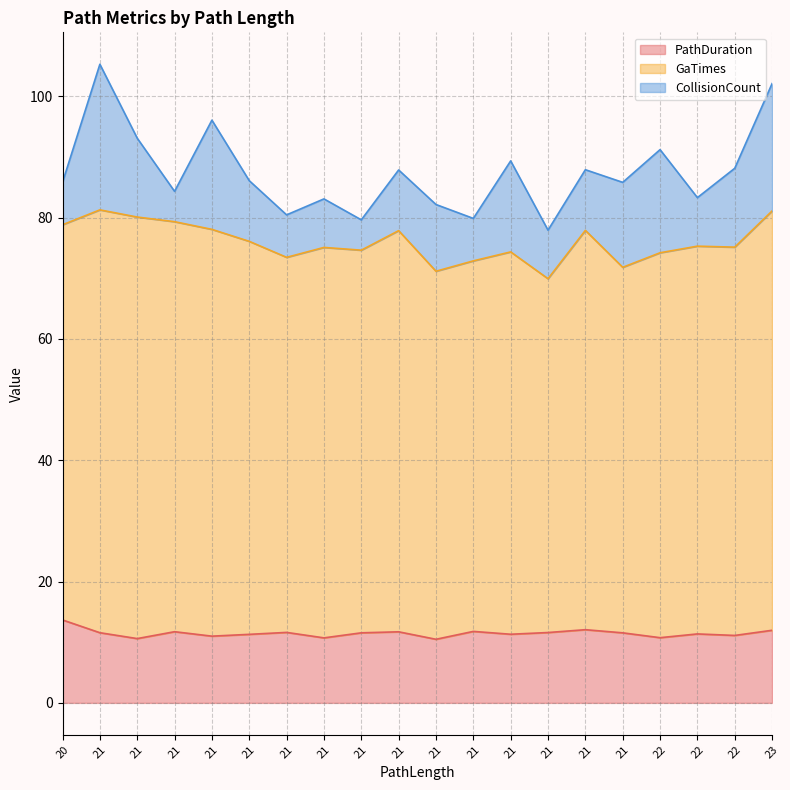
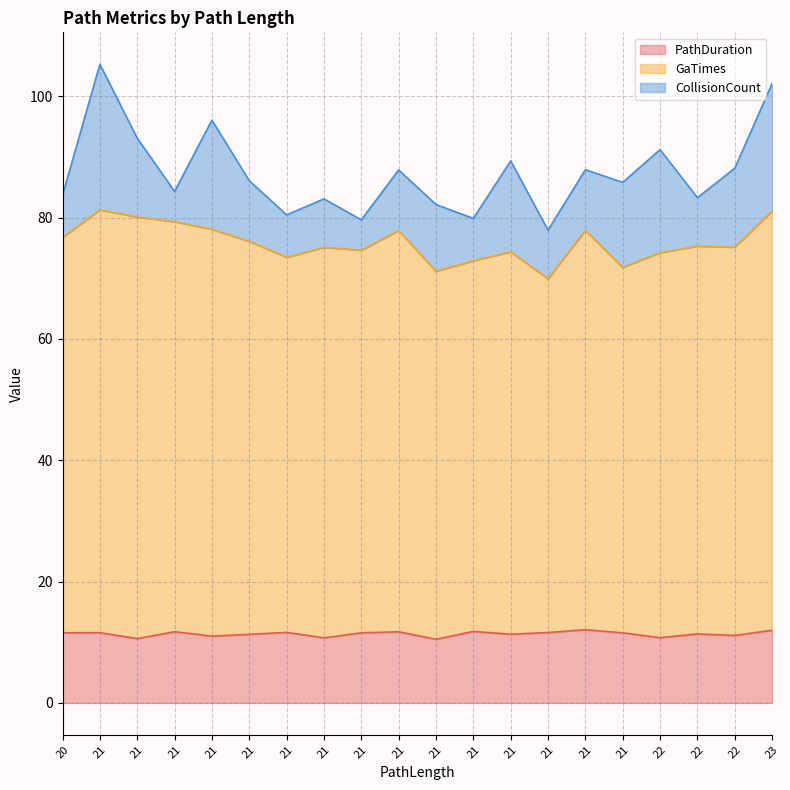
PathDuration, 20: 14 -> 12
